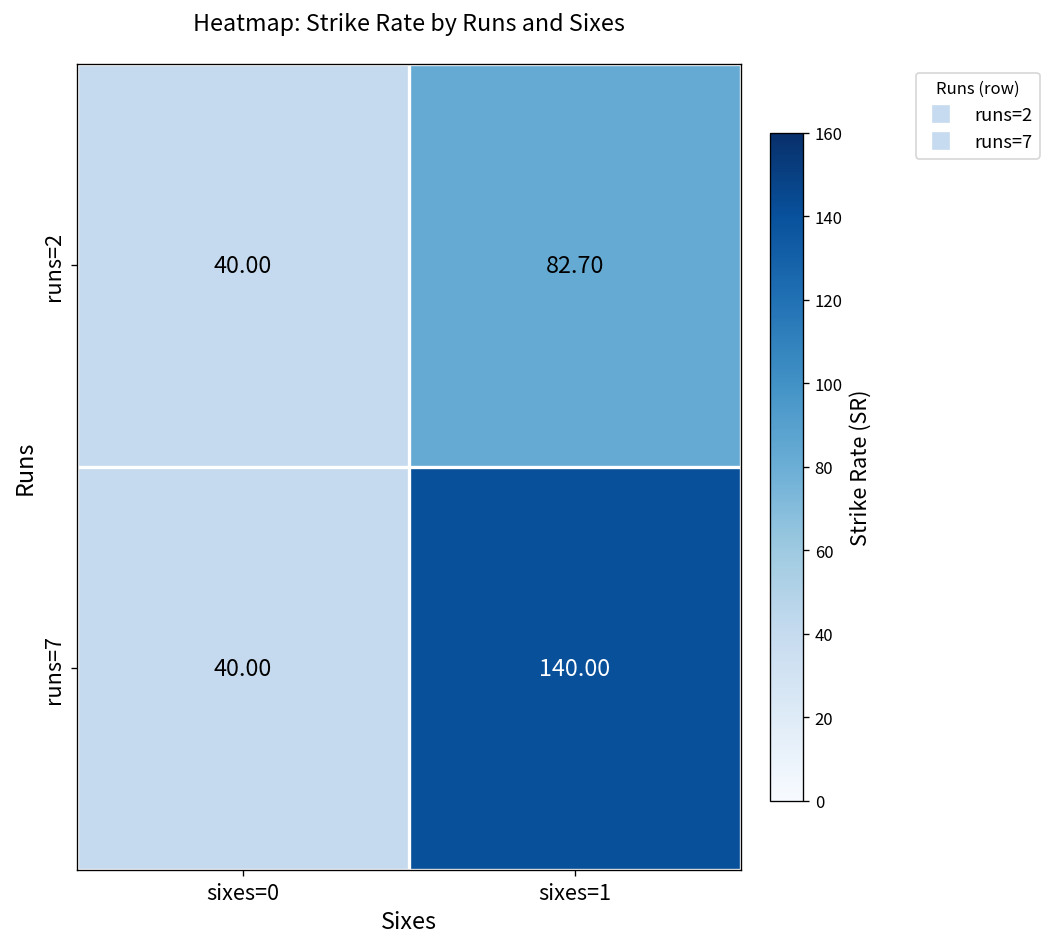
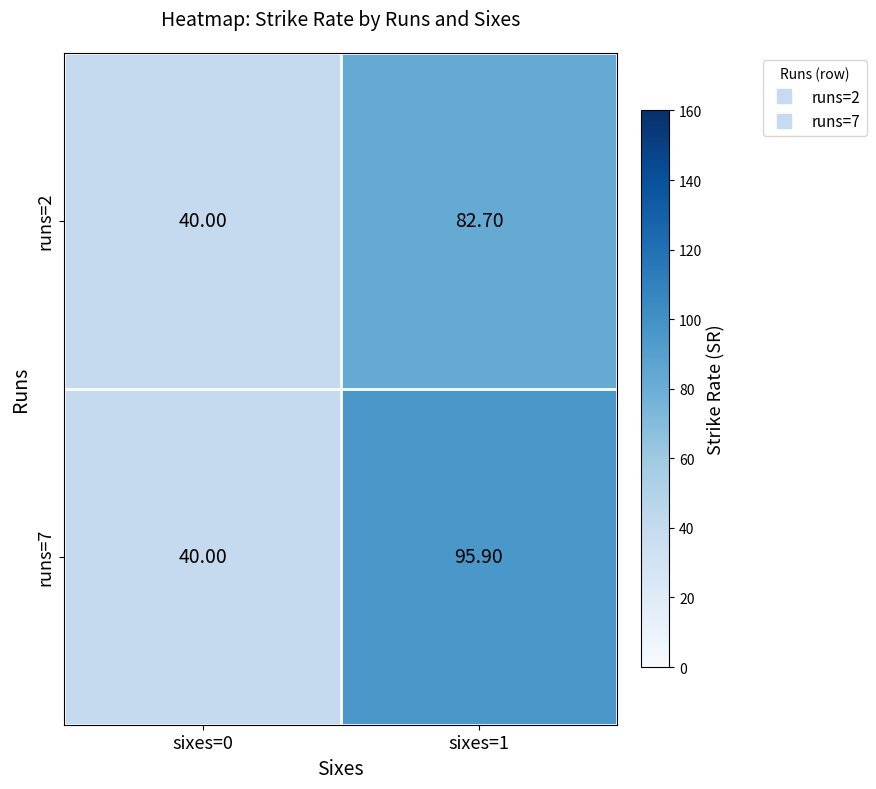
runs=7, sixes=1: 140.00 -> 95.90
